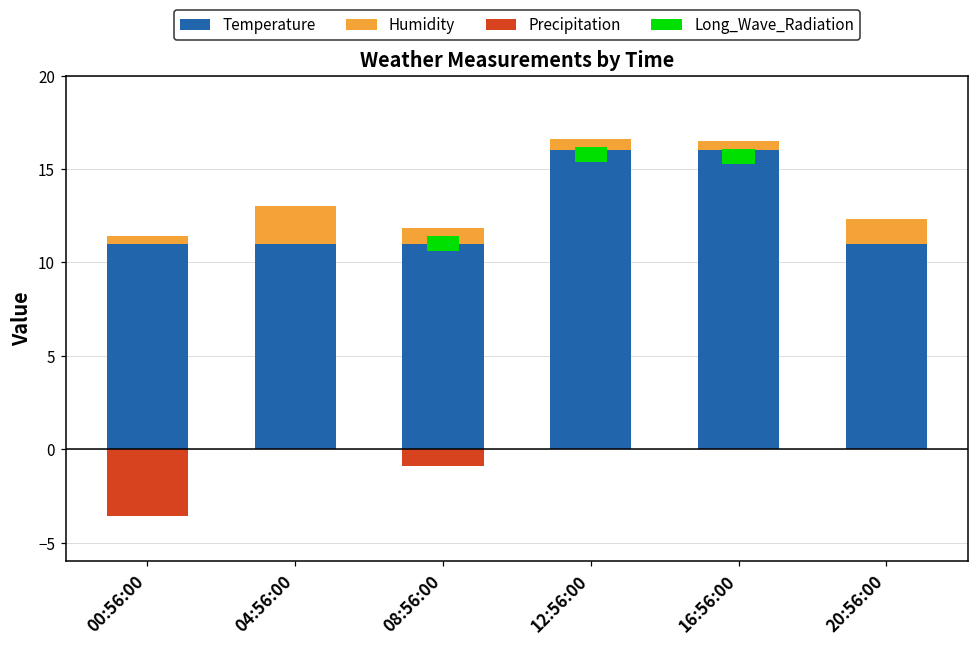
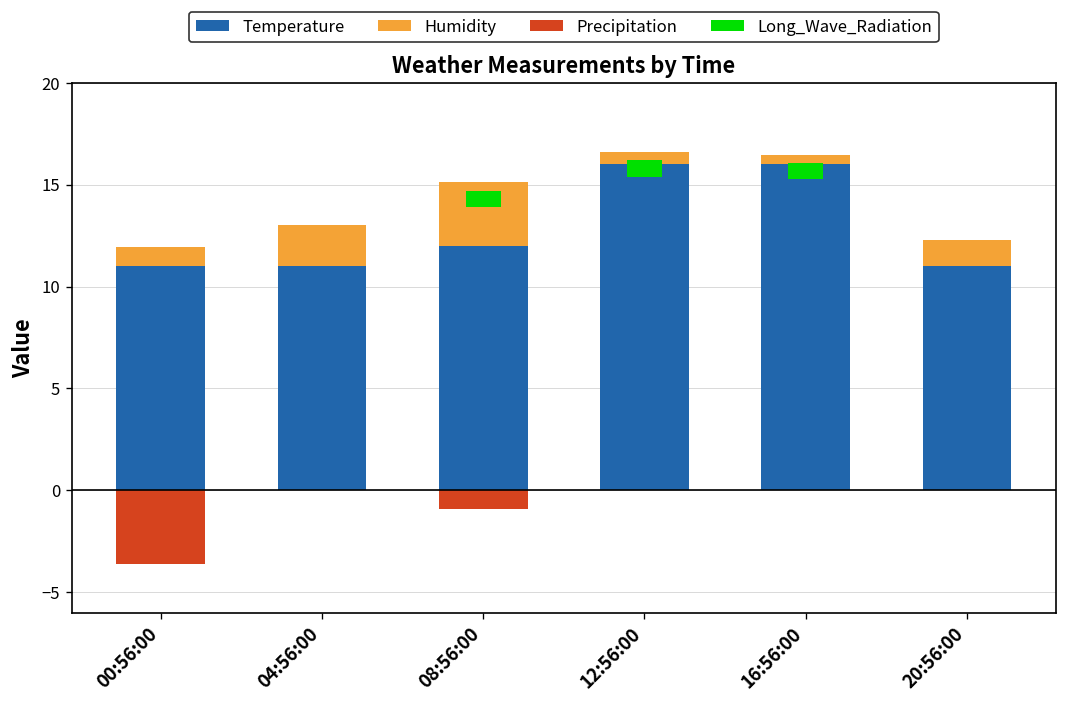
Humidity, 00:56:00: 0.4 -> 0.9
Temperature, 08:56:00: 11 -> 12
Humidity, 08:56:00: 0.8 -> 3.1
